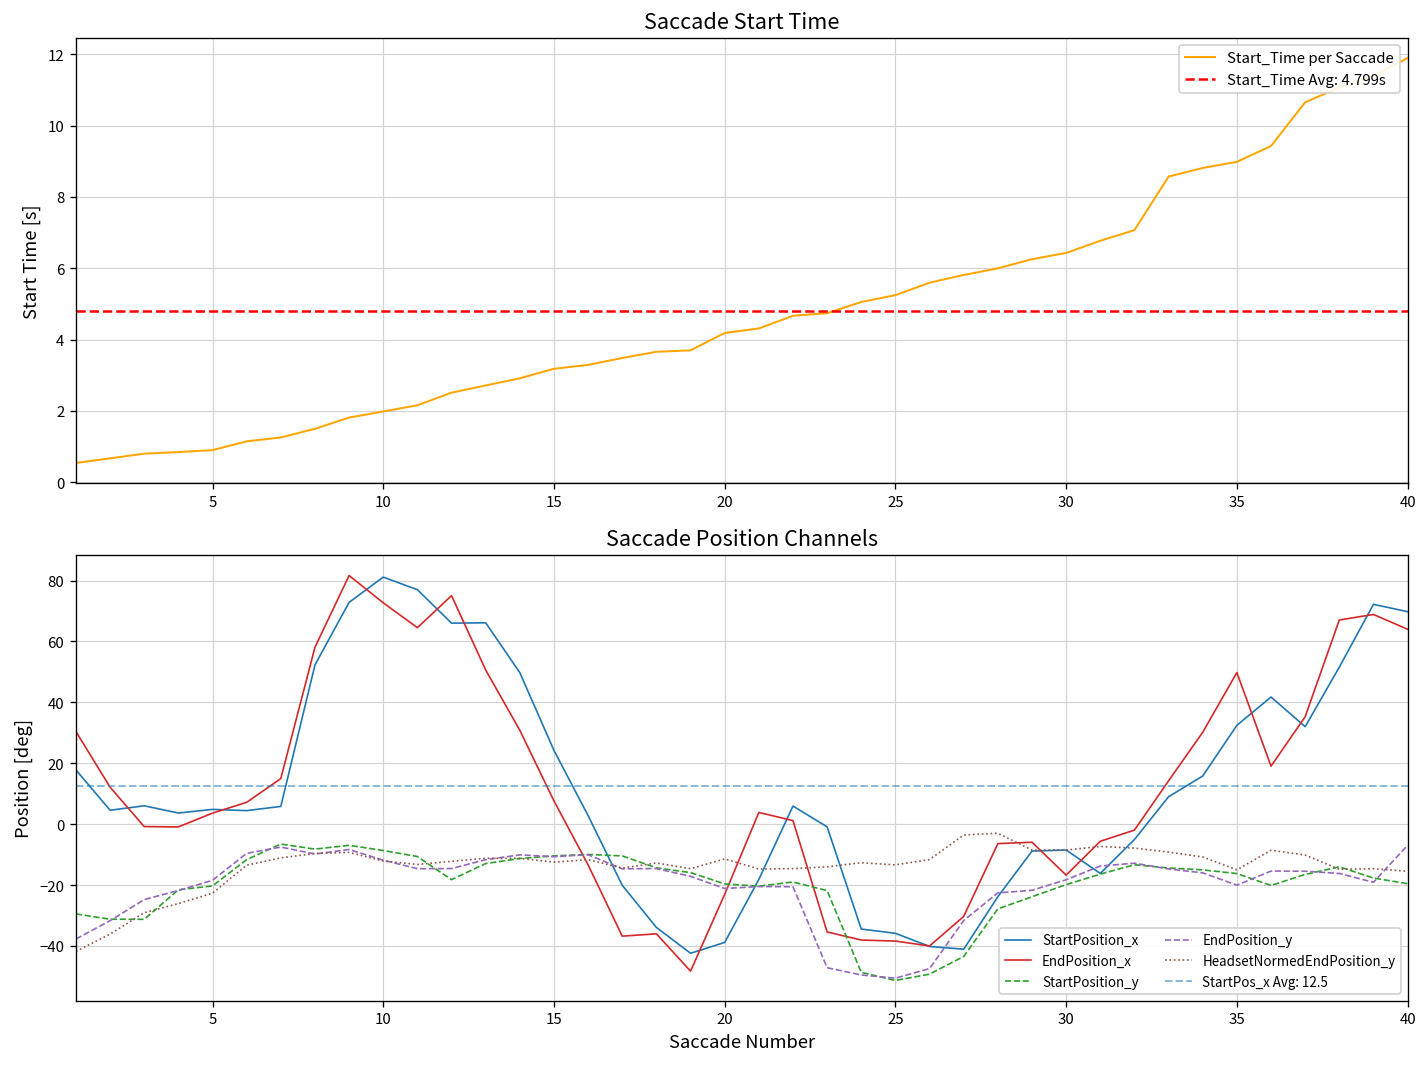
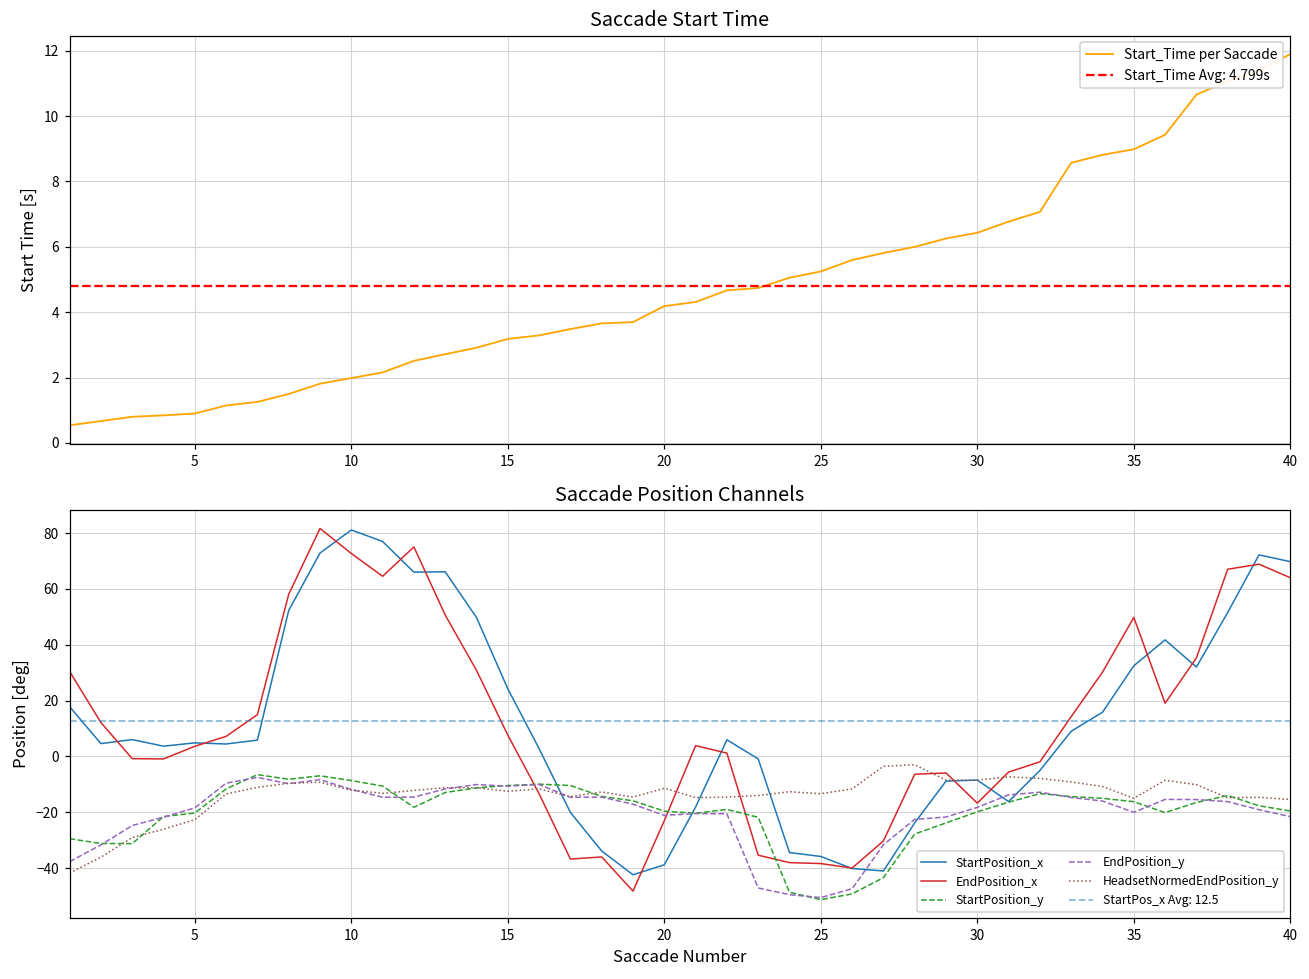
Saccade Position Channels, EndPosition_y, 40: -7 -> -22
